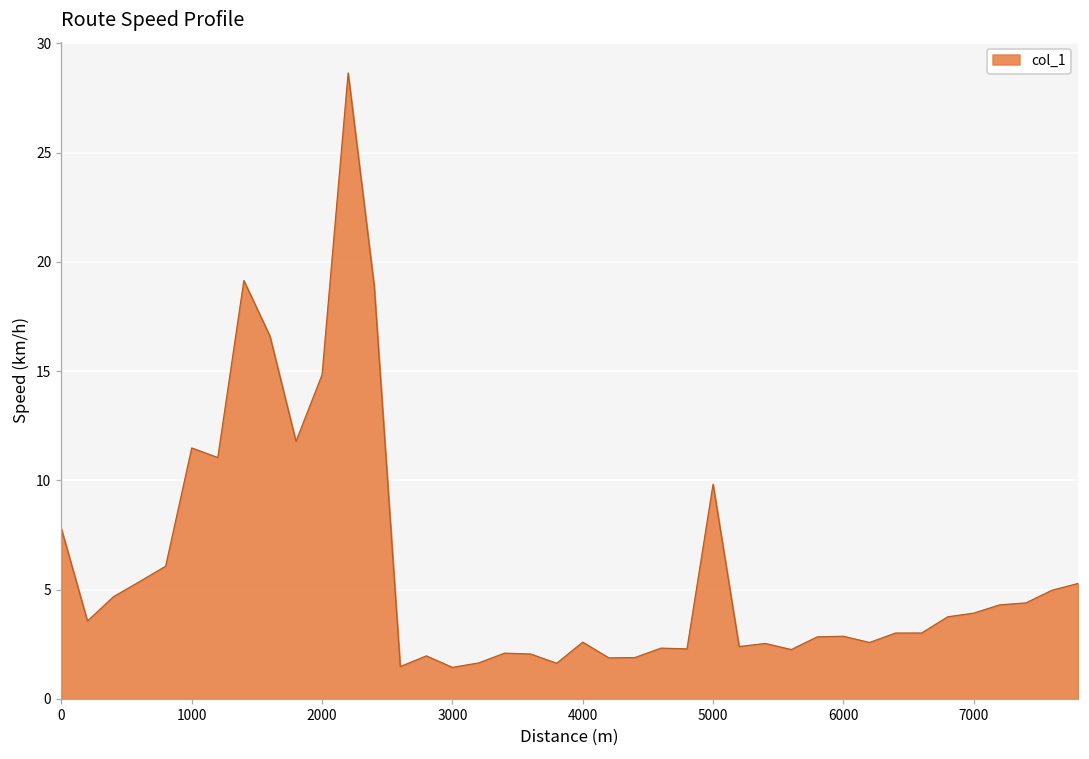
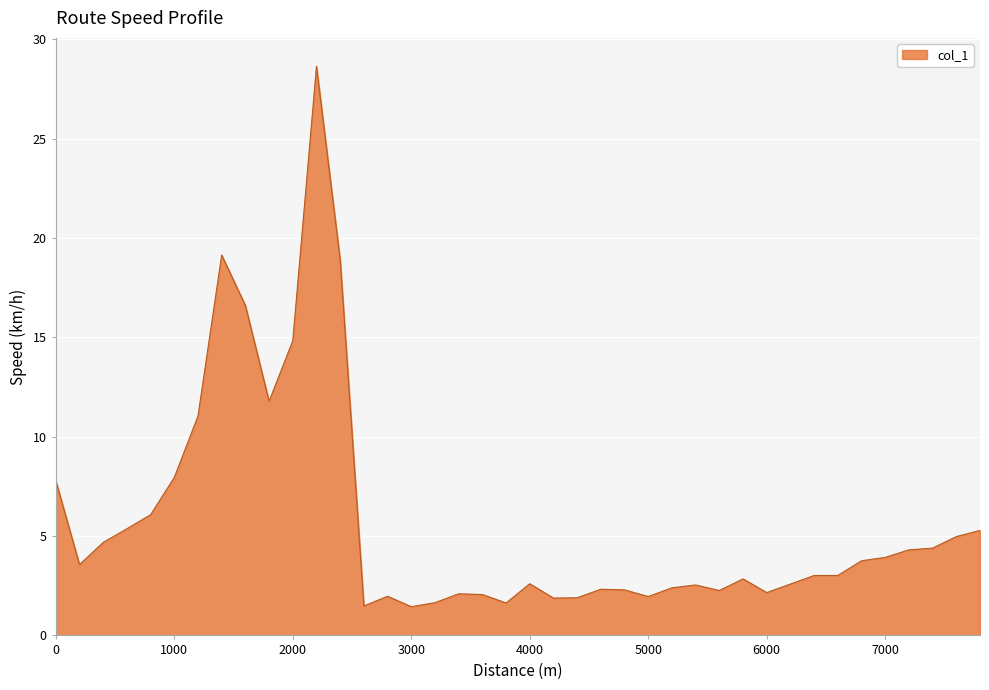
1000: 11.5 -> 8.0
5000: 9.8 -> 2.0
6000: 2.9 -> 2.2
